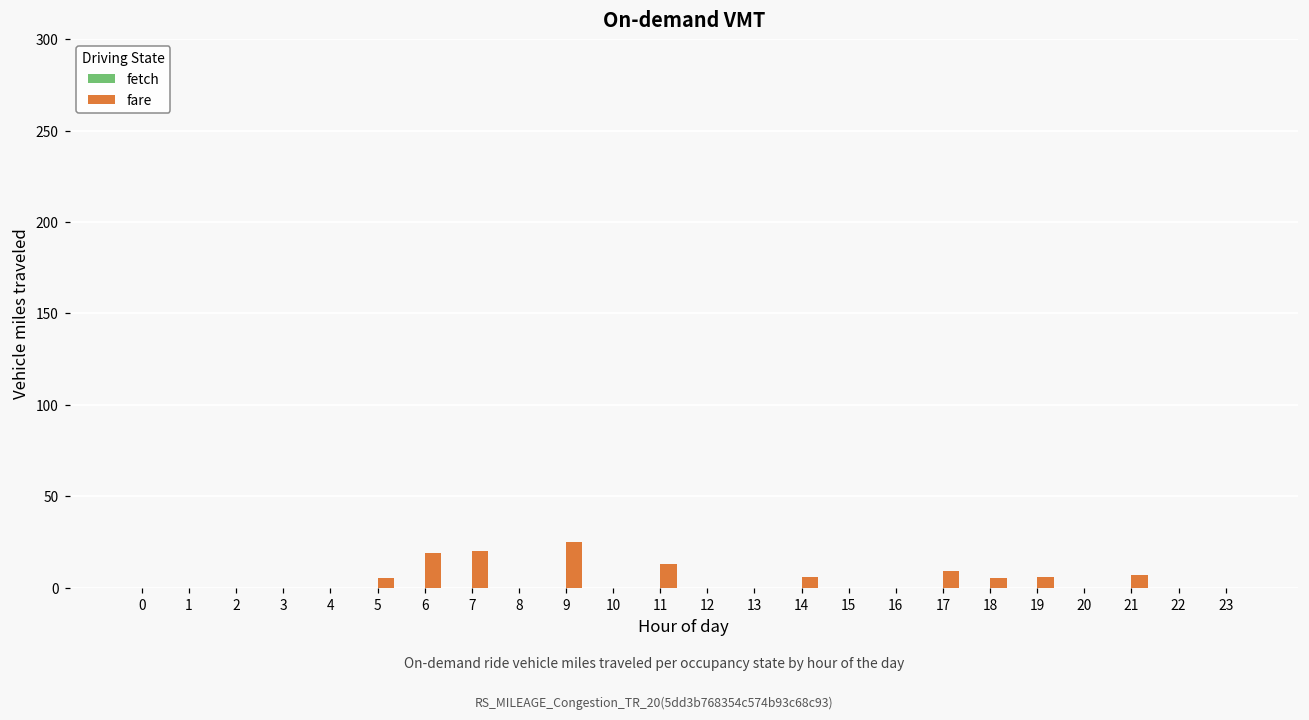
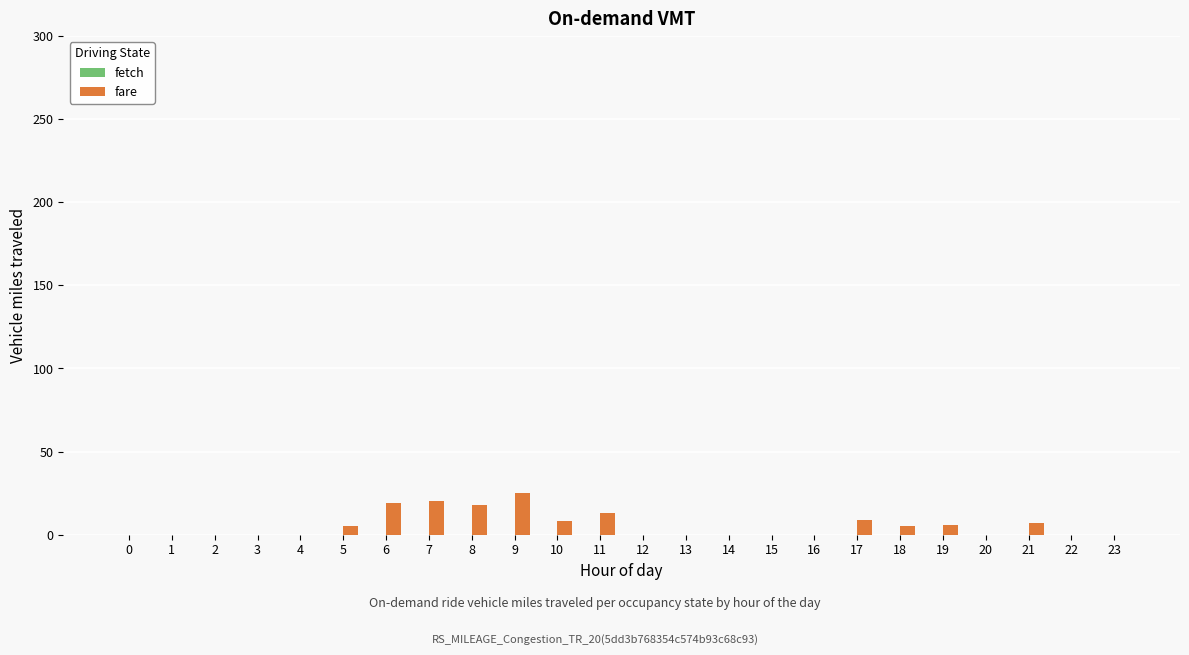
fare, 8: 0 -> 18
fare, 10: 0 -> 8
fare, 14: 6 -> 0
